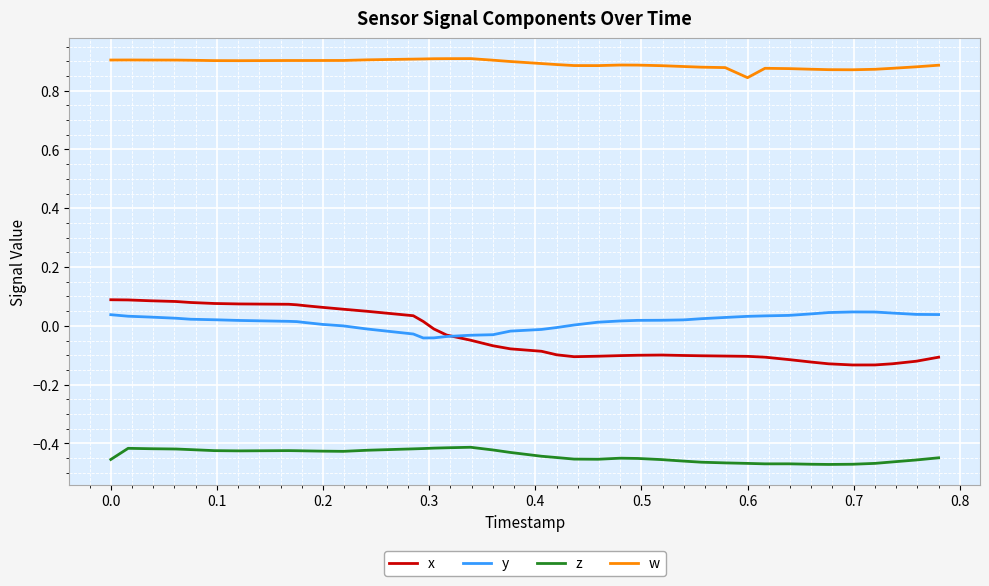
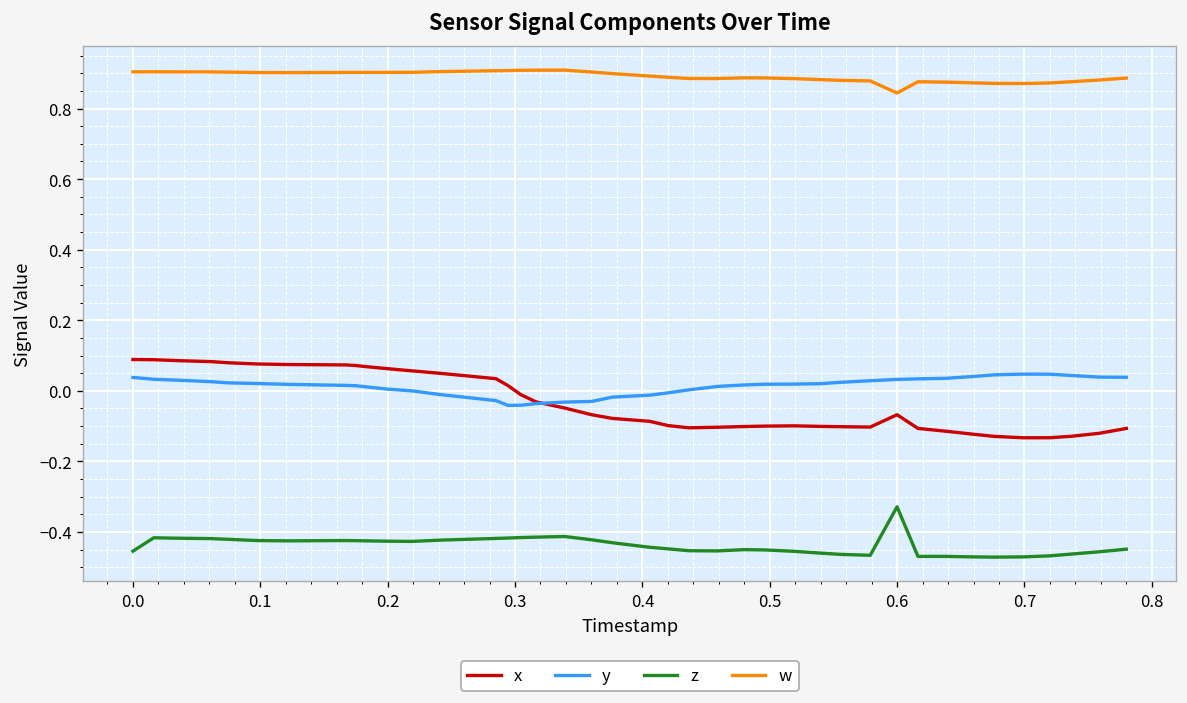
x, 0.6: -0.10 -> -0.07
z, 0.6: -0.47 -> -0.33
